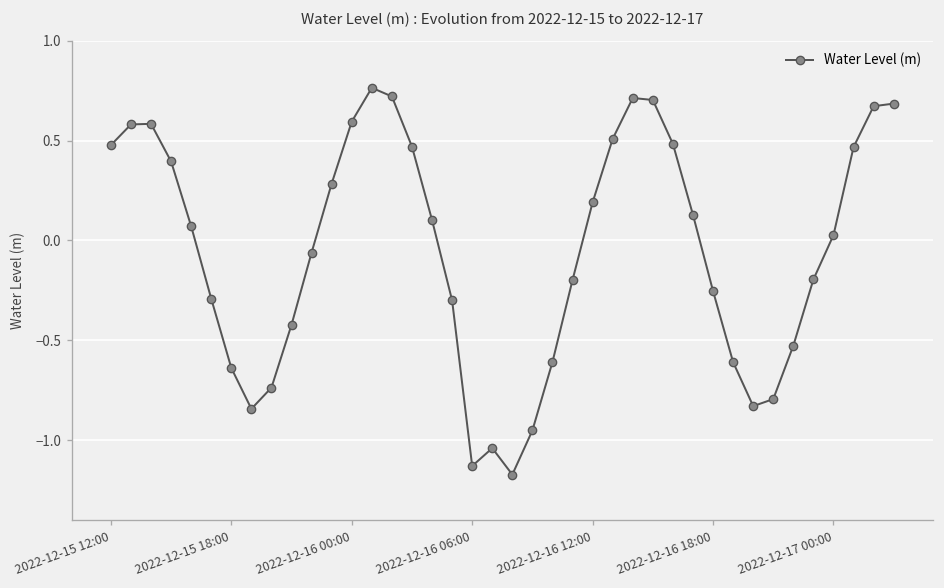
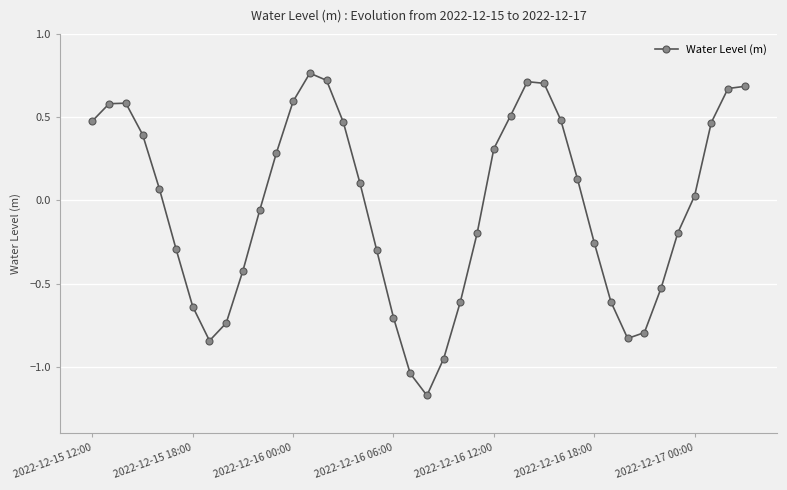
2022-12-16 06:00: -1.13 -> -0.70
2022-12-16 12:00: 0.19 -> 0.31
